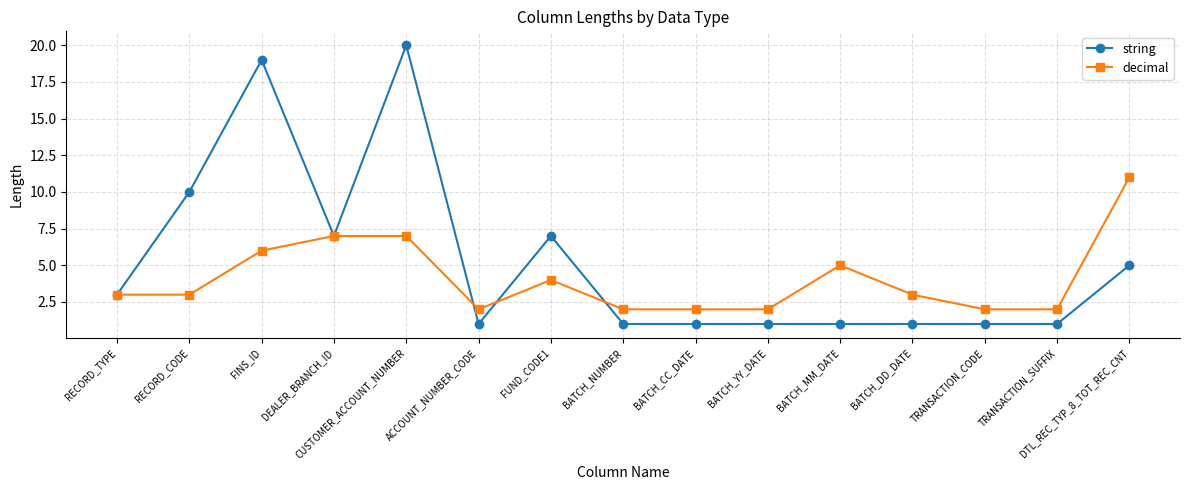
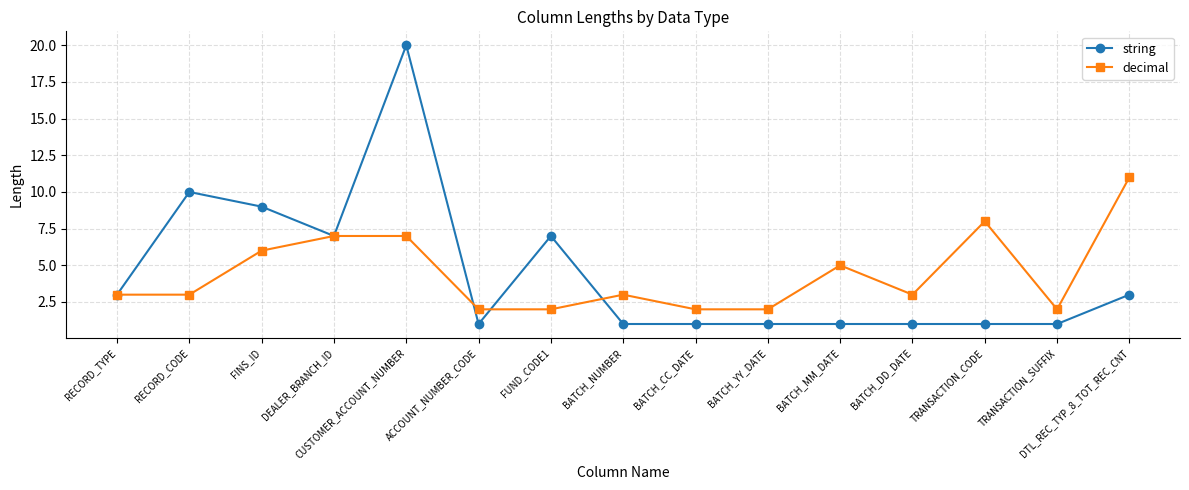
string, FINS_ID: 19 -> 9
decimal, FUND_CODE1: 4 -> 2
decimal, BATCH_NUMBER: 2 -> 3
decimal, TRANSACTION_CODE: 2 -> 8
string, DTL_REC_TYP_8_TOT_REC_CNT: 5 -> 3
